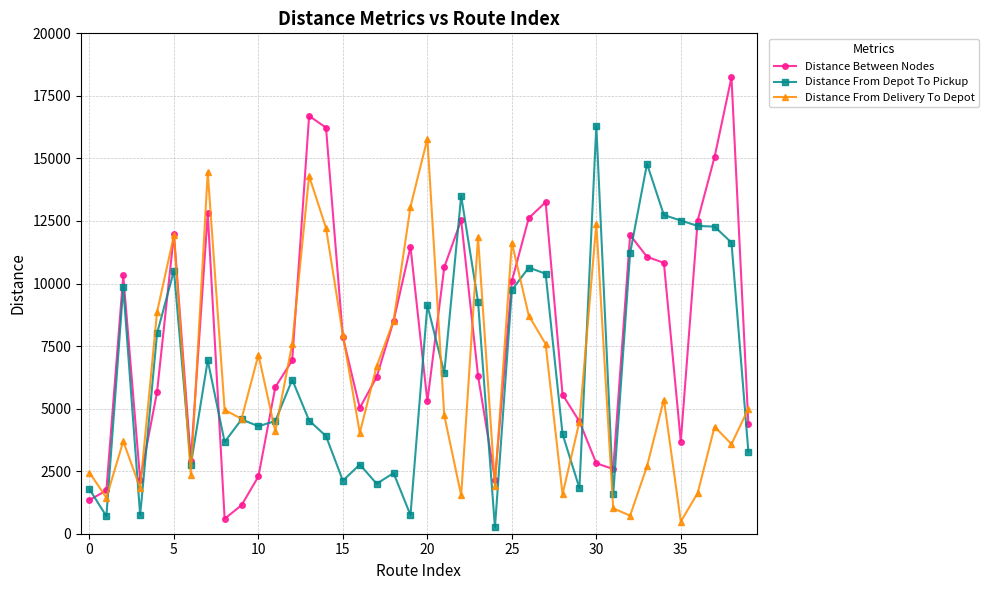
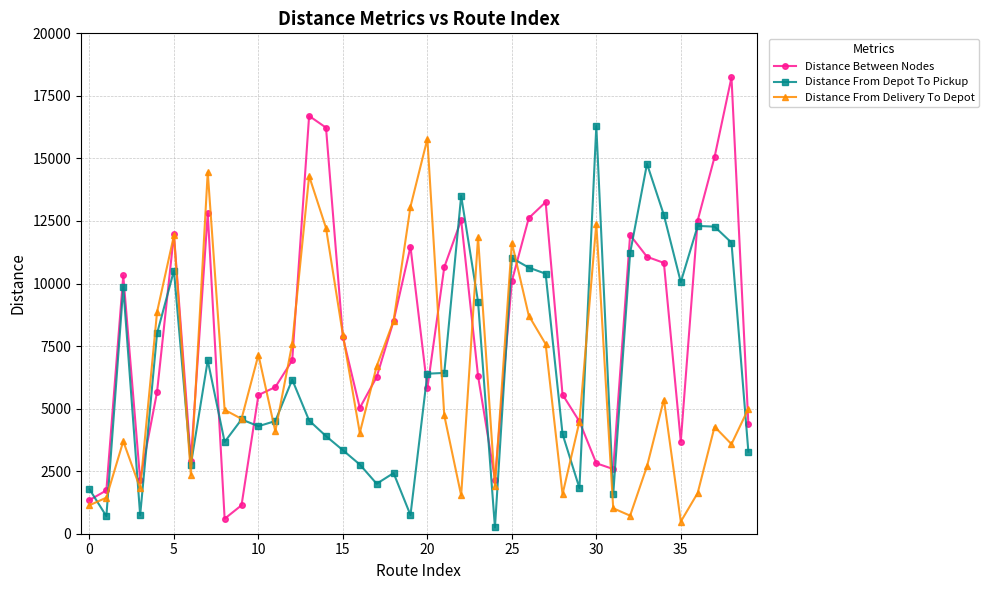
Distance From Delivery To Depot, 0: 2400 -> 1100
Distance Between Nodes, 10: 2300 -> 5500
Distance From Depot To Pickup, 15: 2100 -> 3300
Distance Between Nodes, 20: 5300 -> 5800
Distance From Depot To Pickup, 20: 9100 -> 6400
Distance From Depot To Pickup, 25: 9700 -> 11000
Distance From Depot To Pickup, 35: 12500 -> 10100
